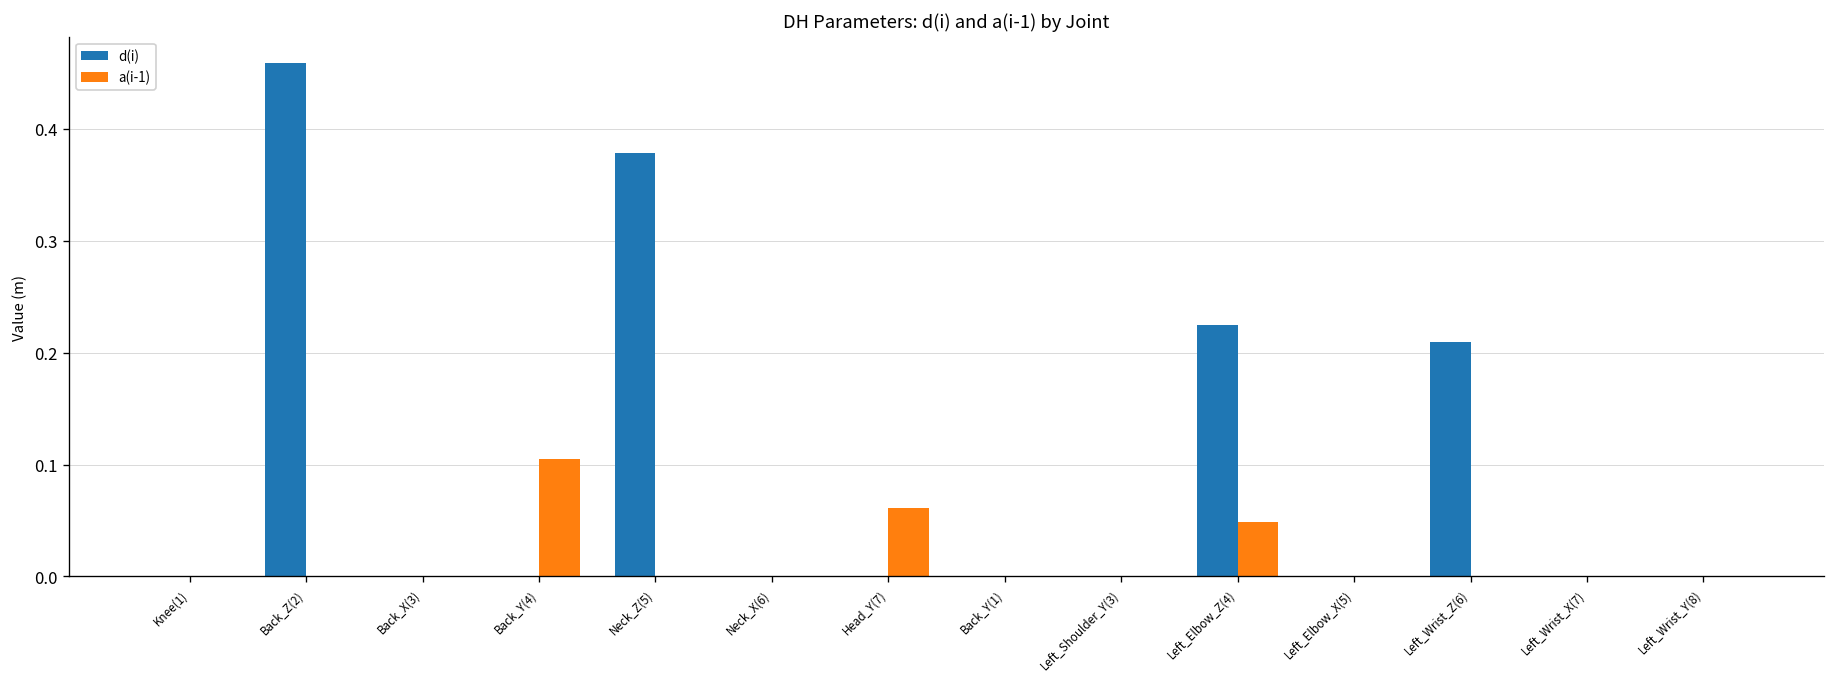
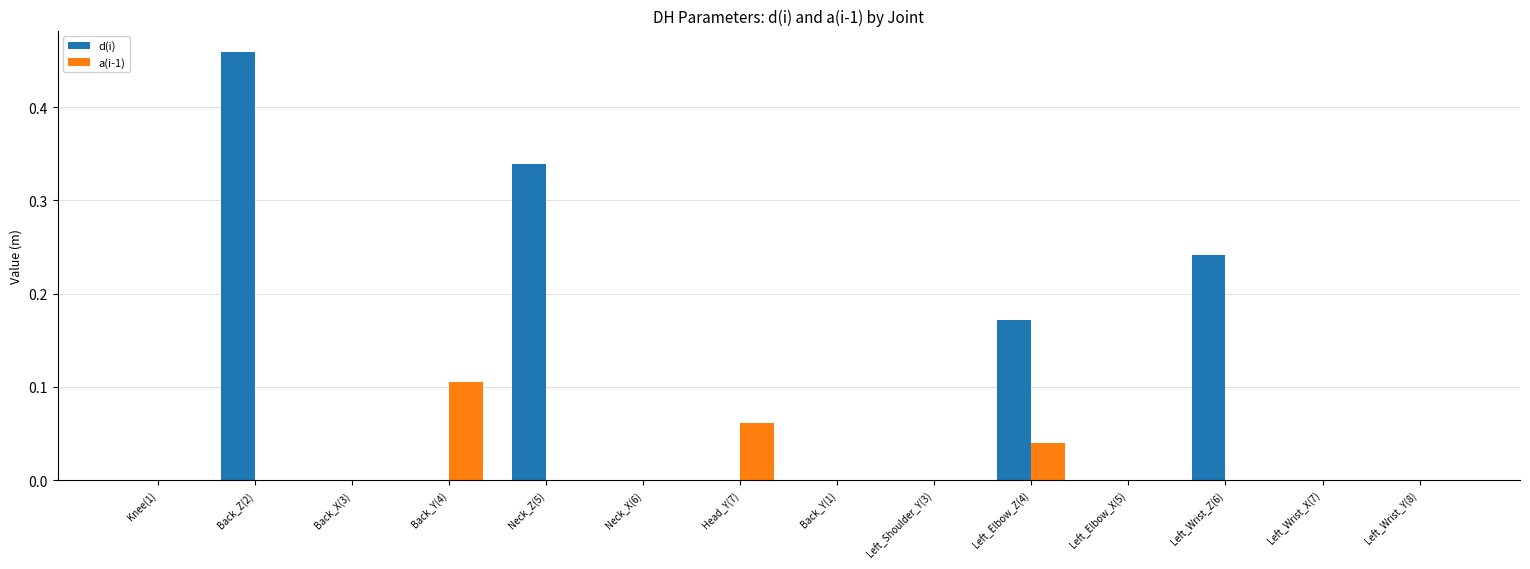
d(i), Neck_Z(5): 0.38 -> 0.34
d(i), Left_Elbow_Z(4): 0.22 -> 0.17
a(i-1), Left_Elbow_Z(4): 0.05 -> 0.04
d(i), Left_Wrist_Z(6): 0.21 -> 0.24
